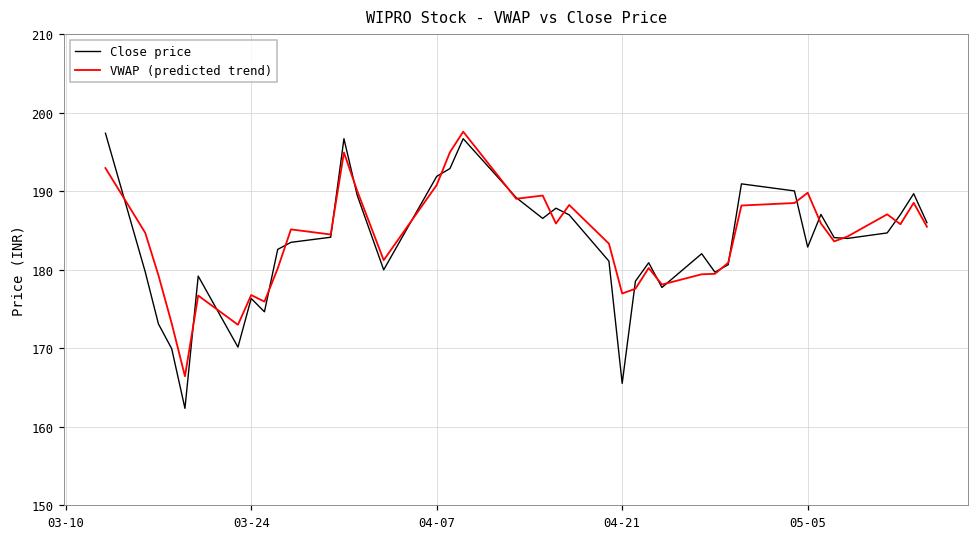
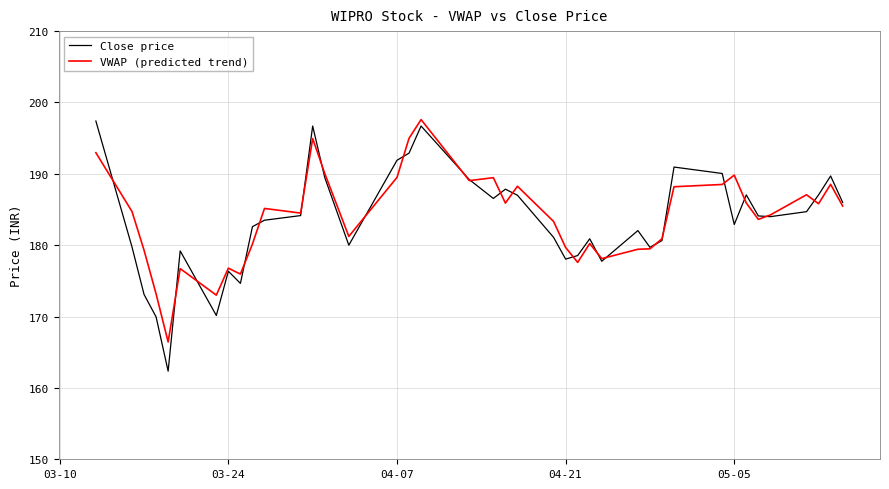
VWAP (predicted trend), 04-07: 191 -> 190
Close price, 04-21: 166 -> 178
VWAP (predicted trend), 04-21: 177 -> 180
